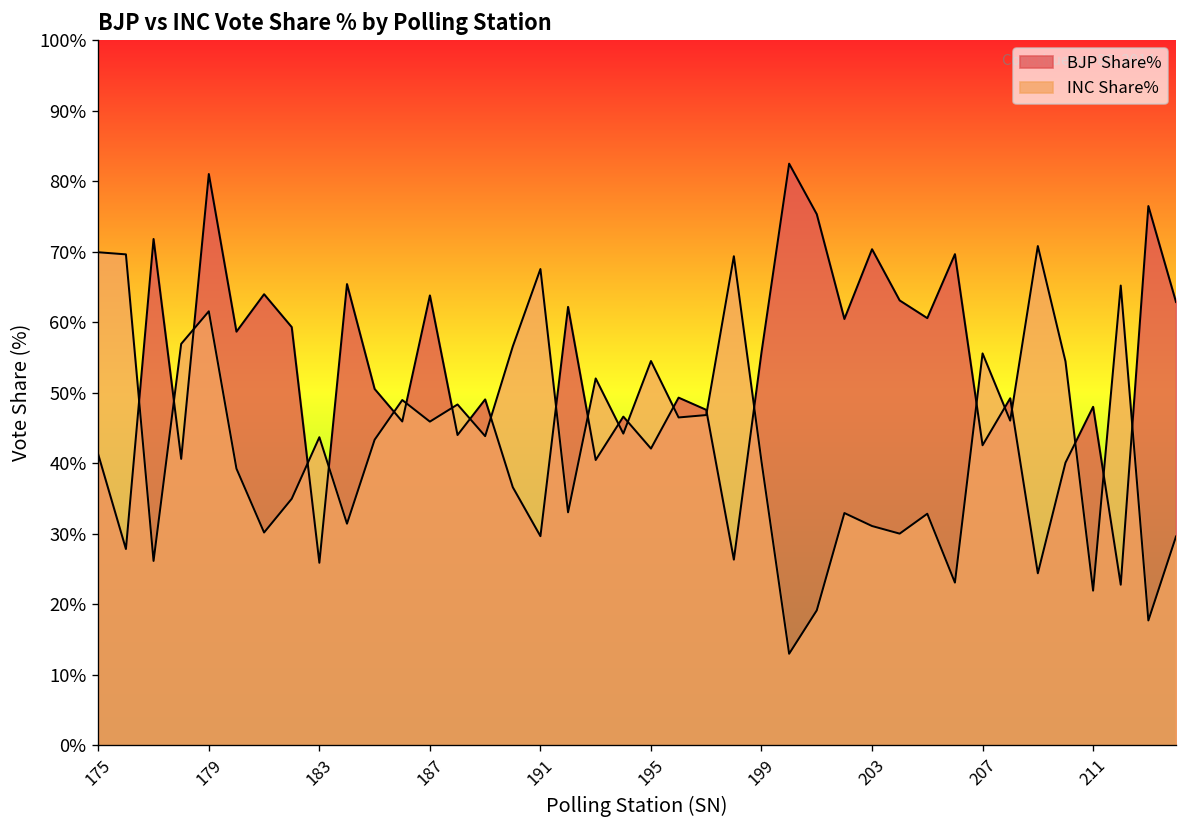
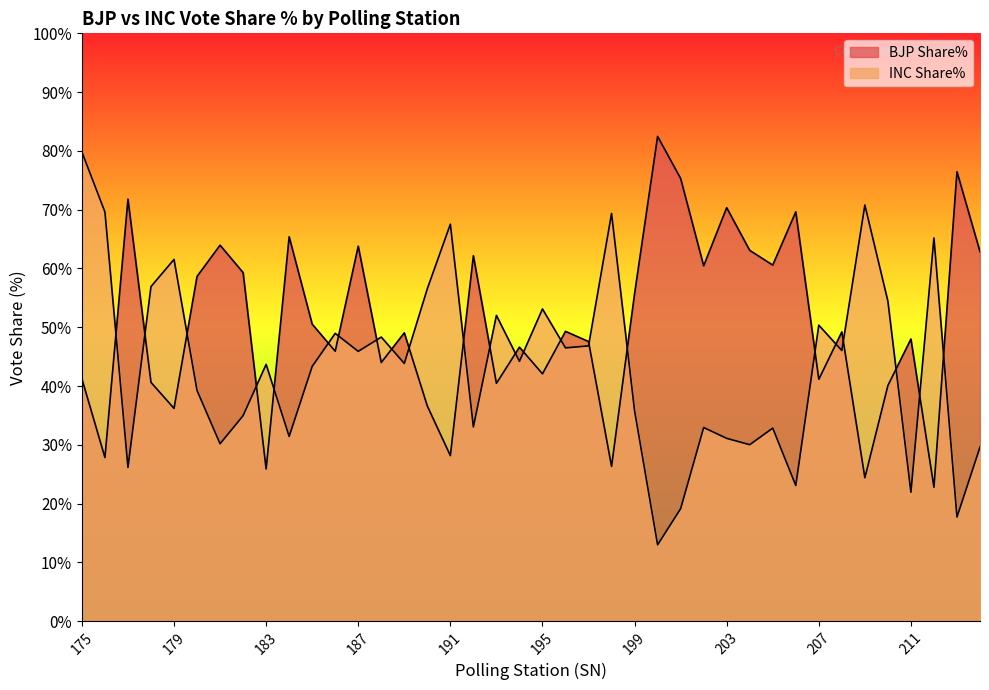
INC Share%, 175: 70% -> 80%
BJP Share%, 179: 81% -> 36%
BJP Share%, 191: 30% -> 28%
INC Share%, 195: 54% -> 53%
INC Share%, 199: 40% -> 36%
BJP Share%, 207: 43% -> 41%
INC Share%, 207: 56% -> 50%
